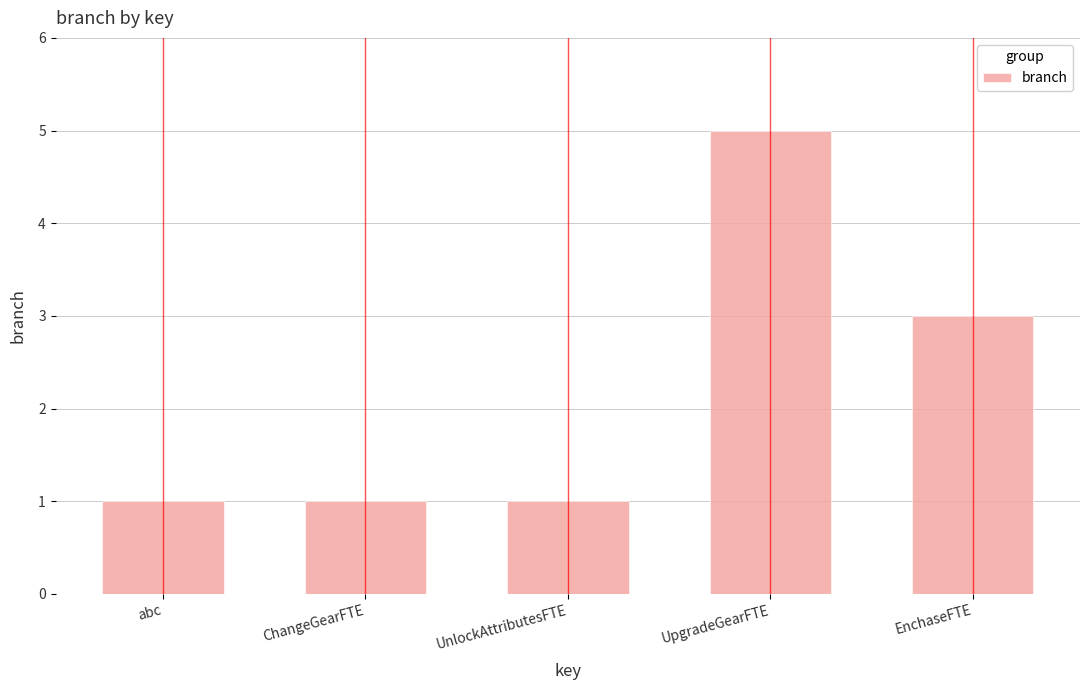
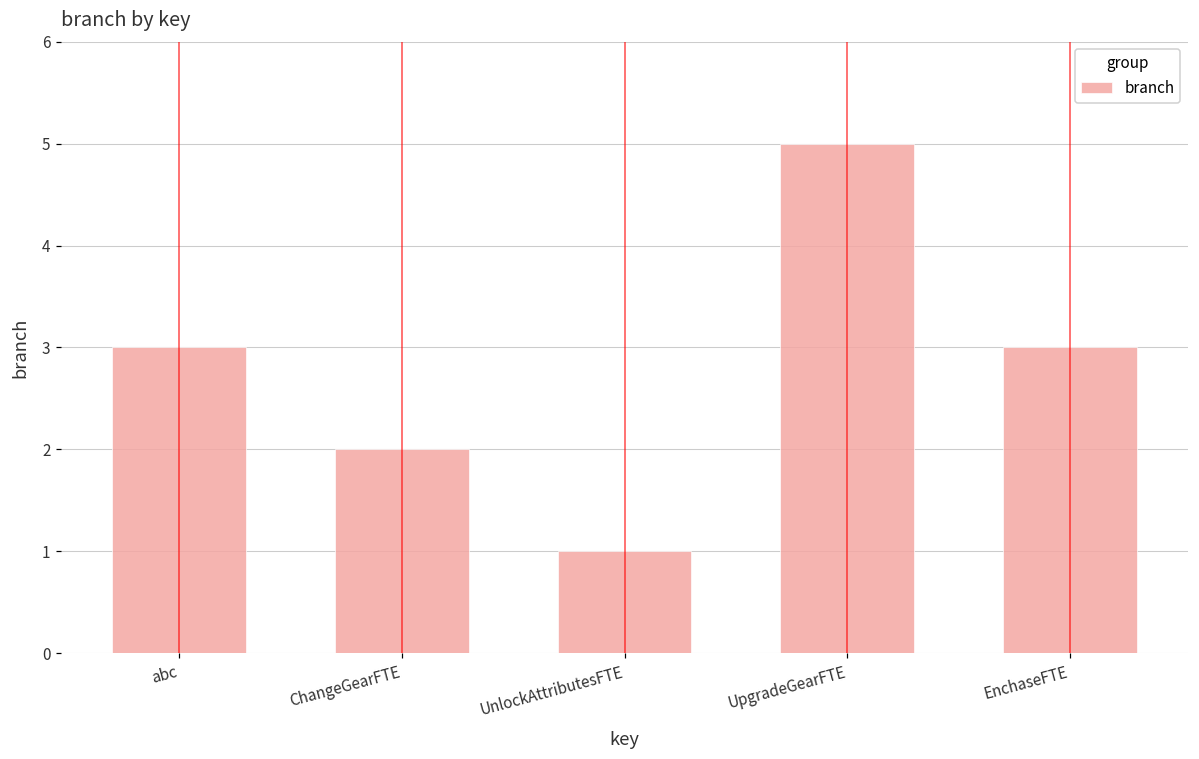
abc: 1 -> 3
ChangeGearFTE: 1 -> 2
